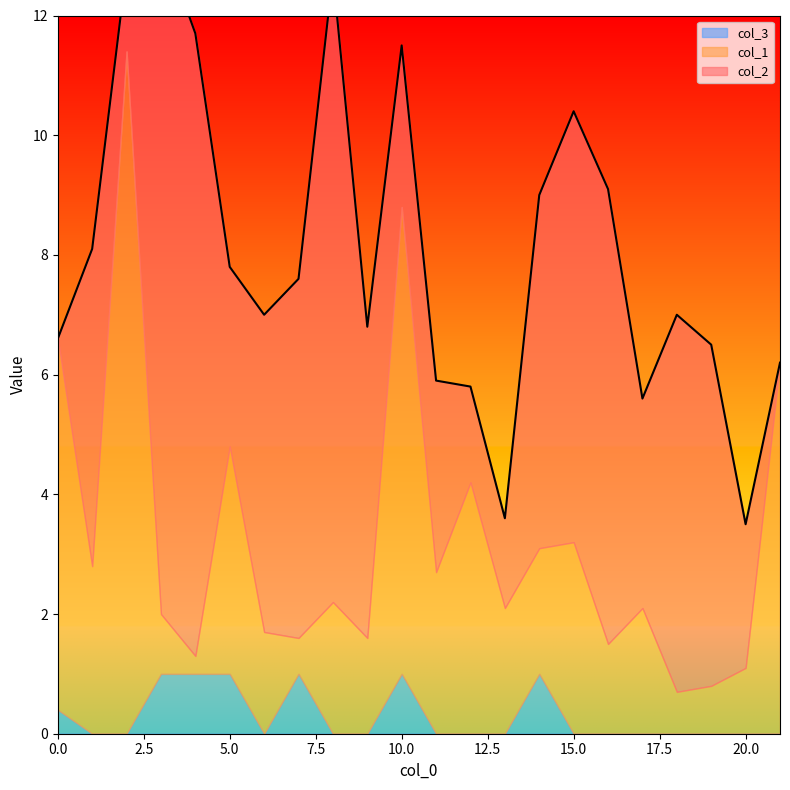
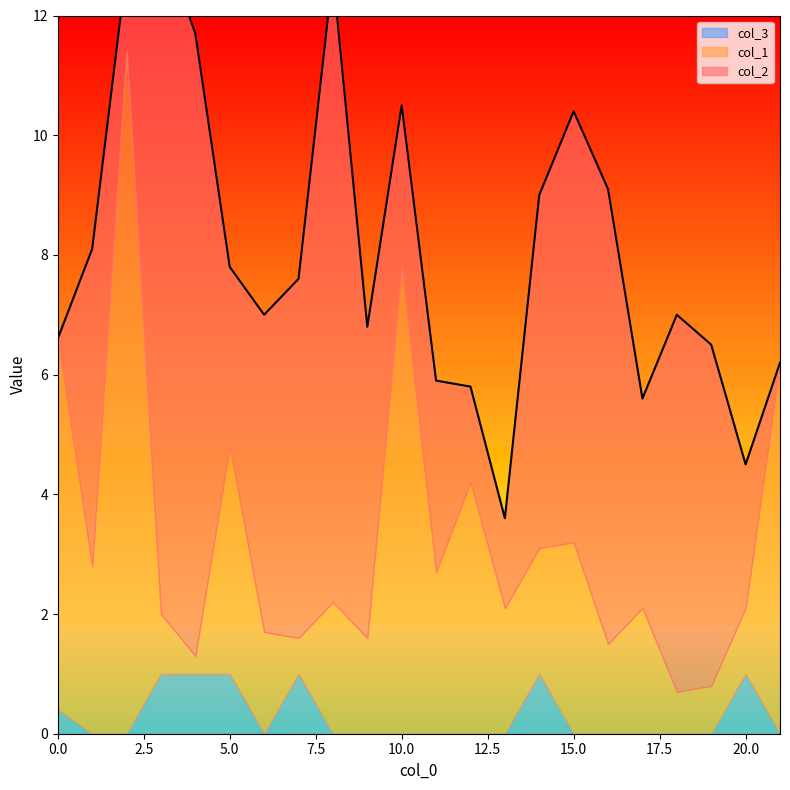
col_3, 10.0: 1 -> 0
col_3, 20.0: 0 -> 1
